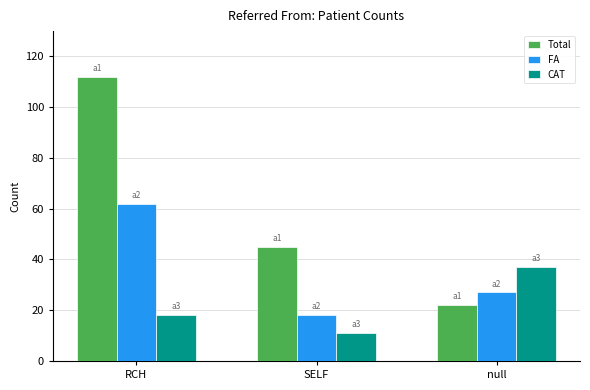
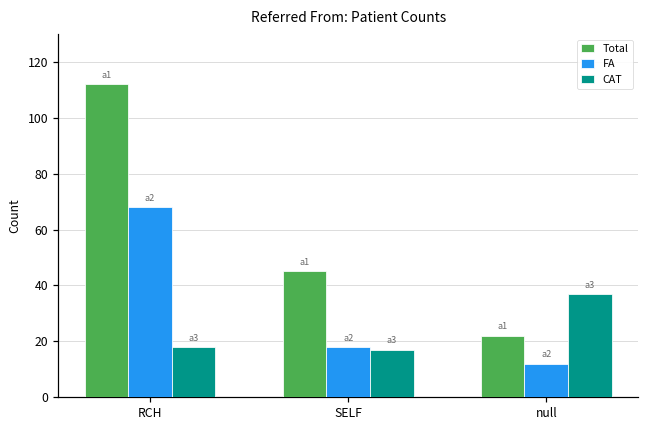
FA, RCH: 62 -> 68
CAT, SELF: 11 -> 17
FA, null: 27 -> 12
